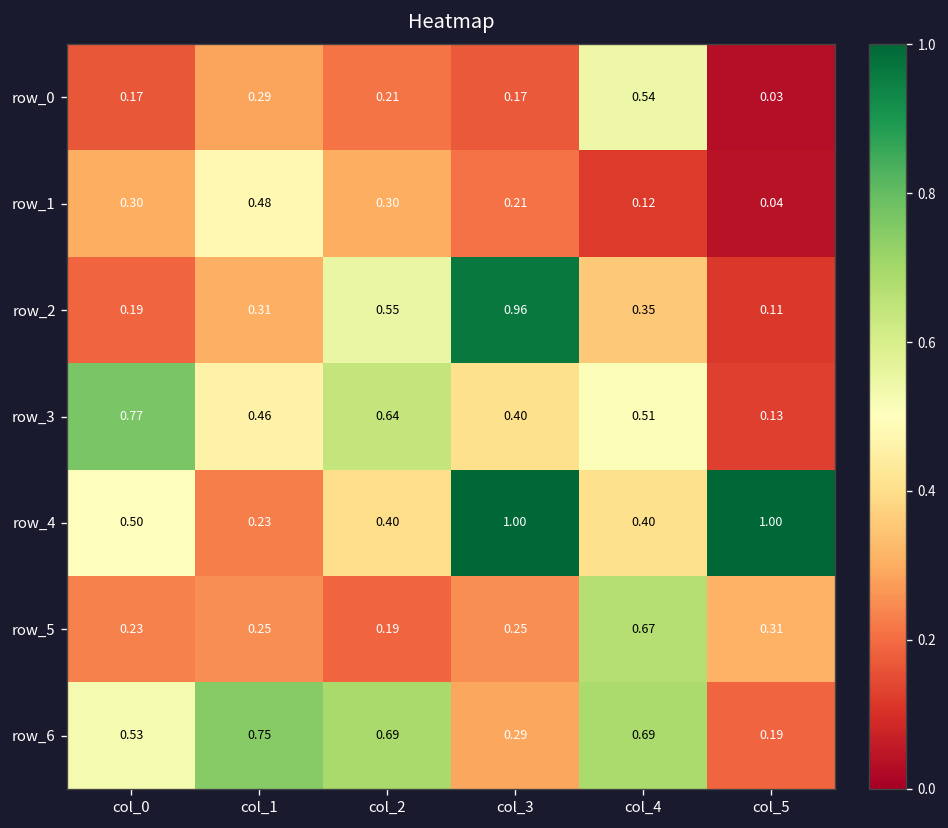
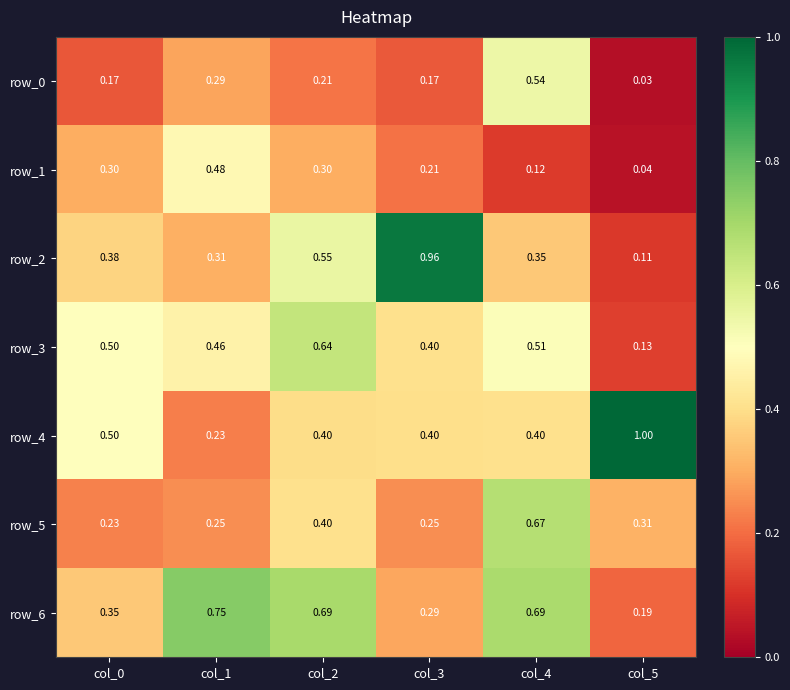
row_2, col_0: 0.19 -> 0.38
row_3, col_0: 0.77 -> 0.50
row_4, col_3: 1.00 -> 0.40
row_5, col_2: 0.19 -> 0.40
row_6, col_0: 0.53 -> 0.35
